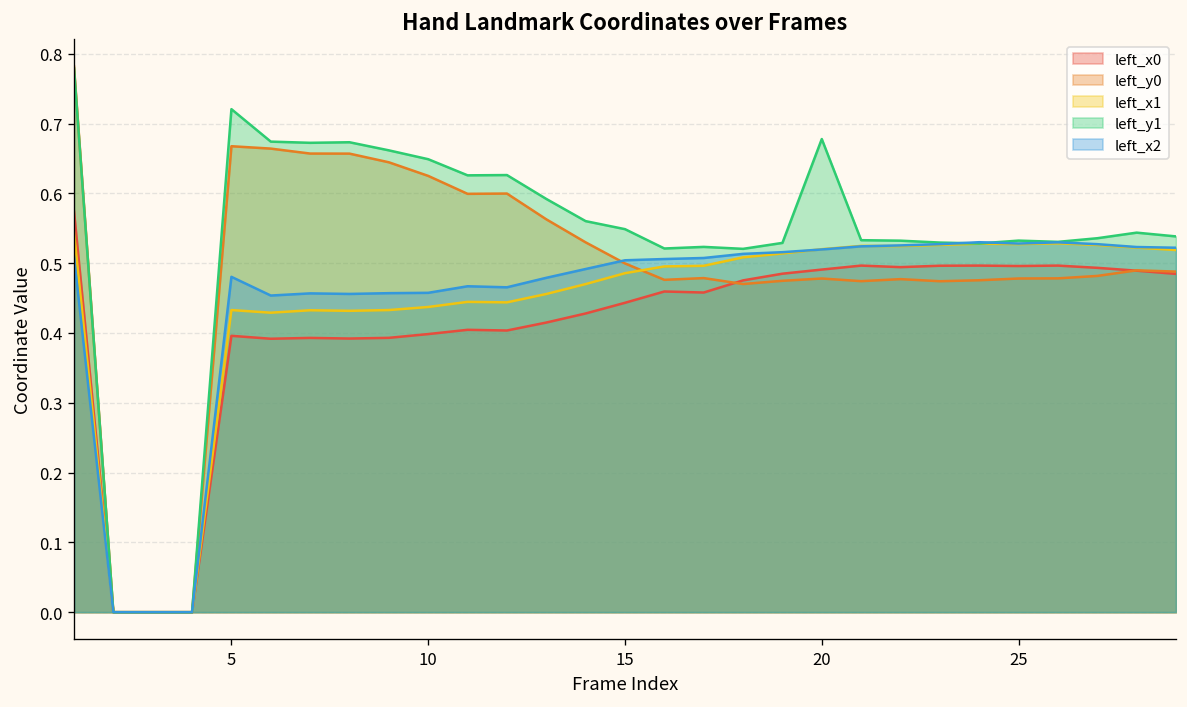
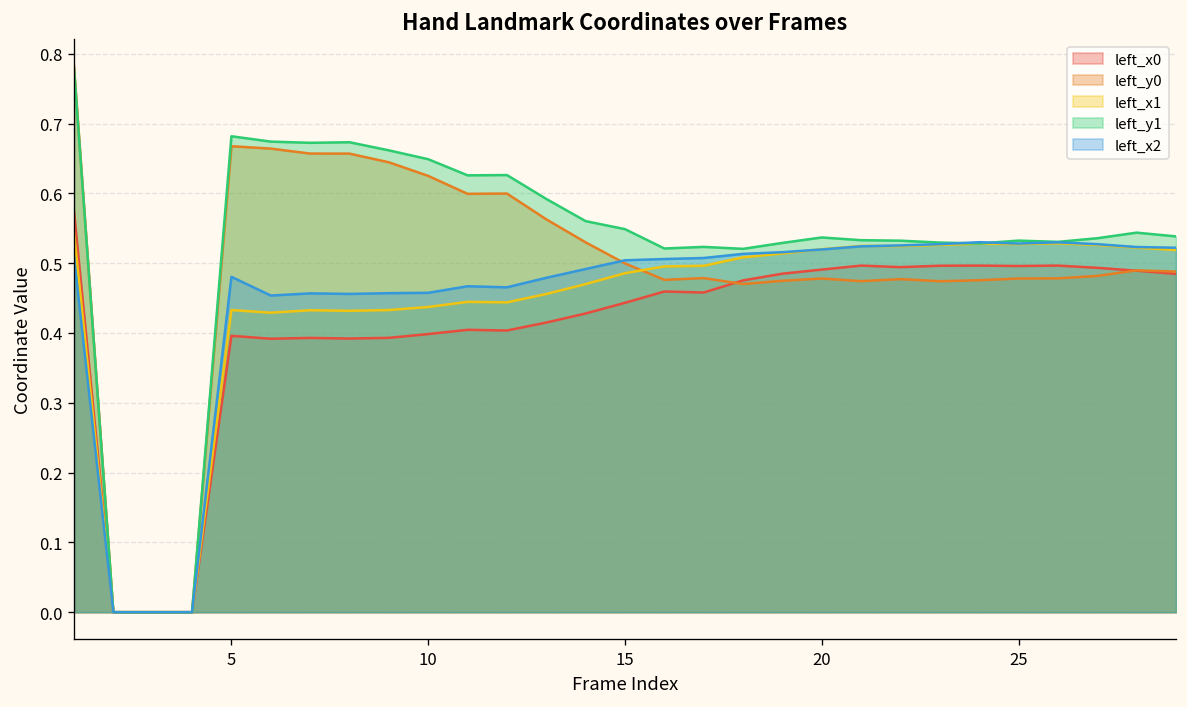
left_y1, 5: 0.72 -> 0.68
left_y1, 20: 0.68 -> 0.54
